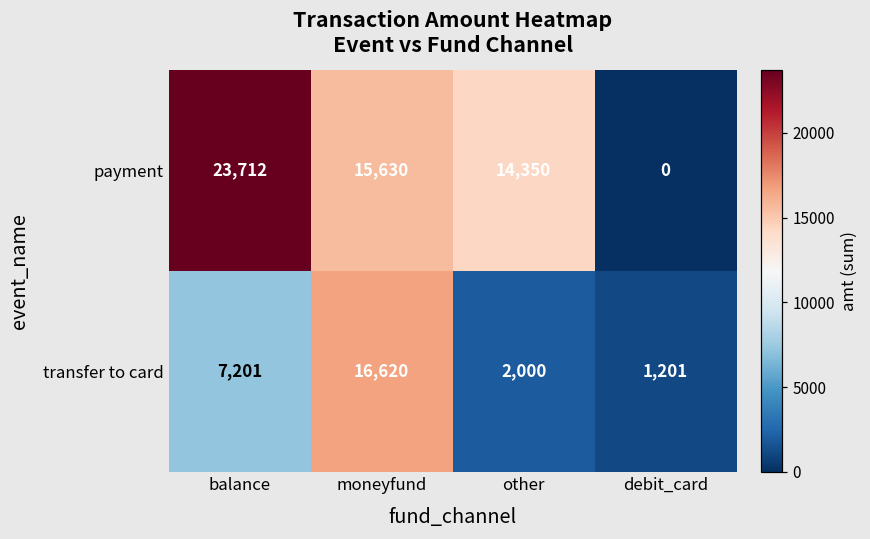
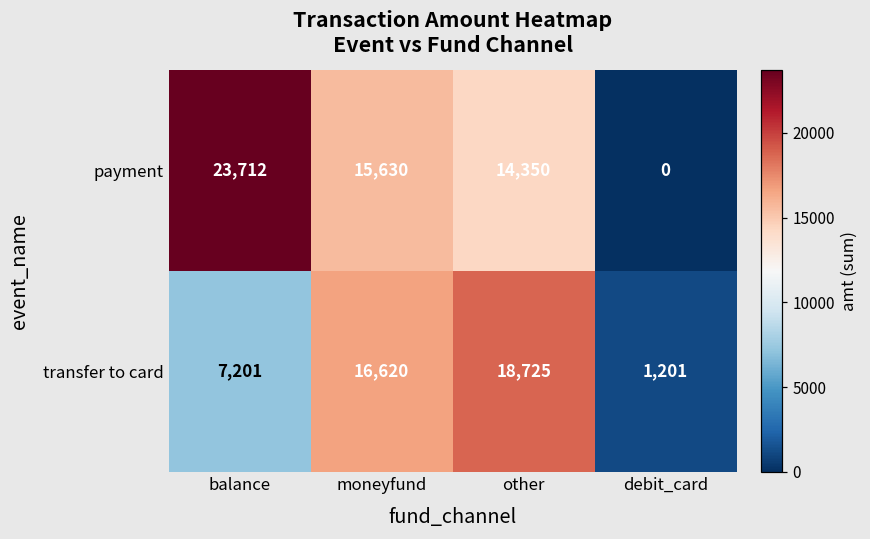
transfer to card, other: 2,000 -> 18,725
